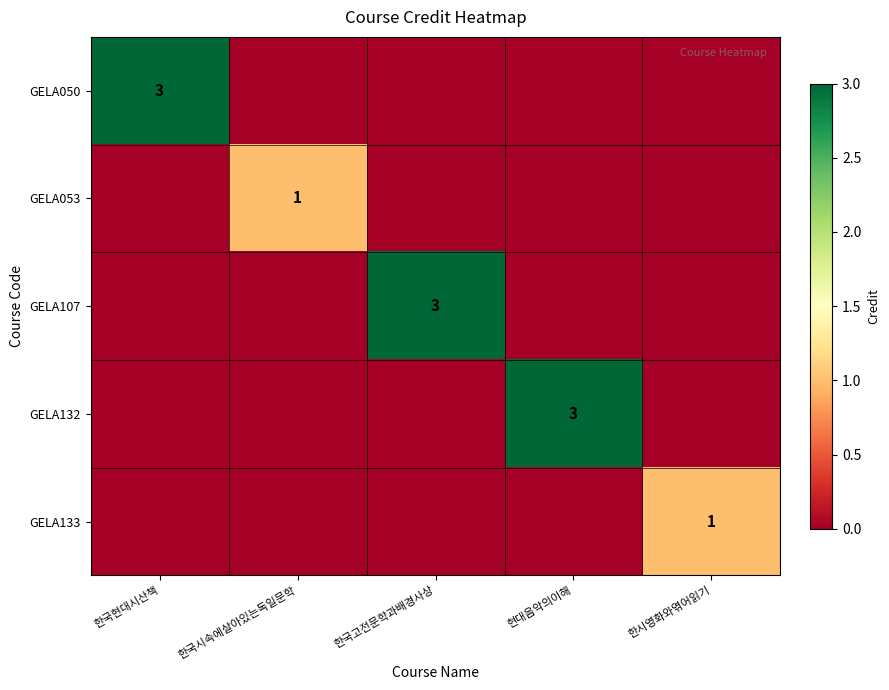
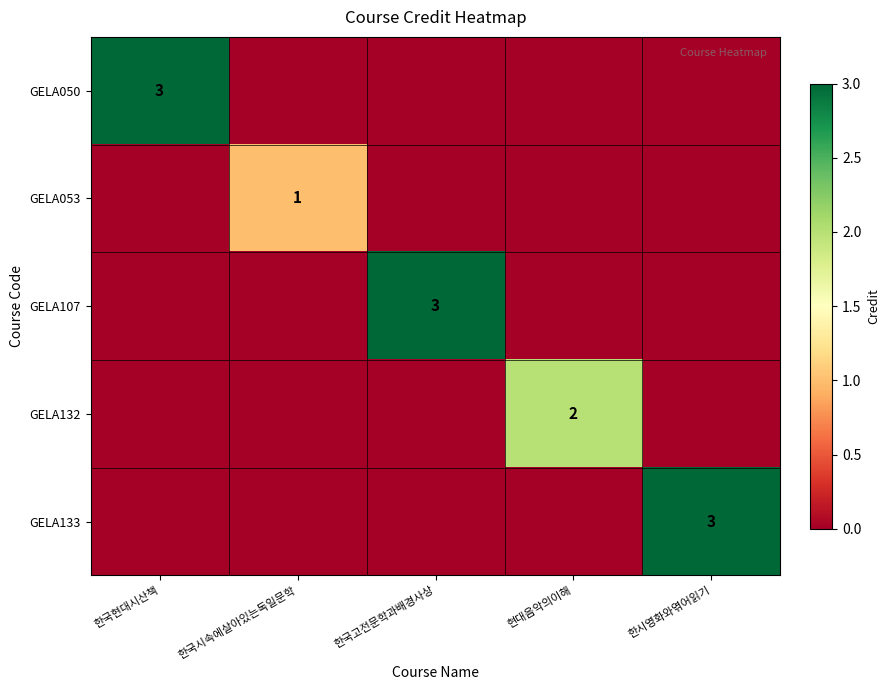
GELA132, 현대음악의이해: 3 -> 2
GELA133, 한시영화와엮어읽기: 1 -> 3
